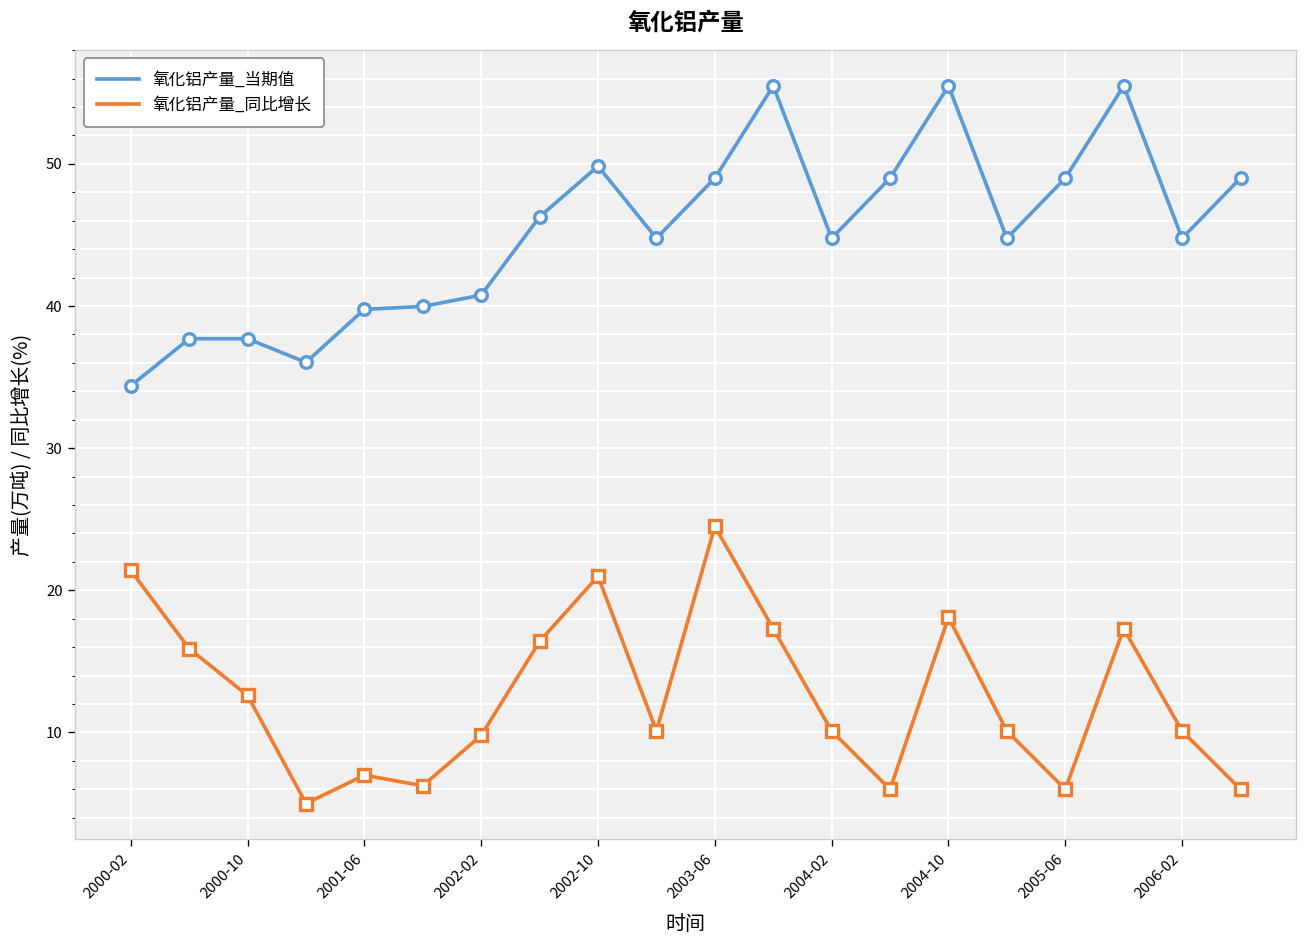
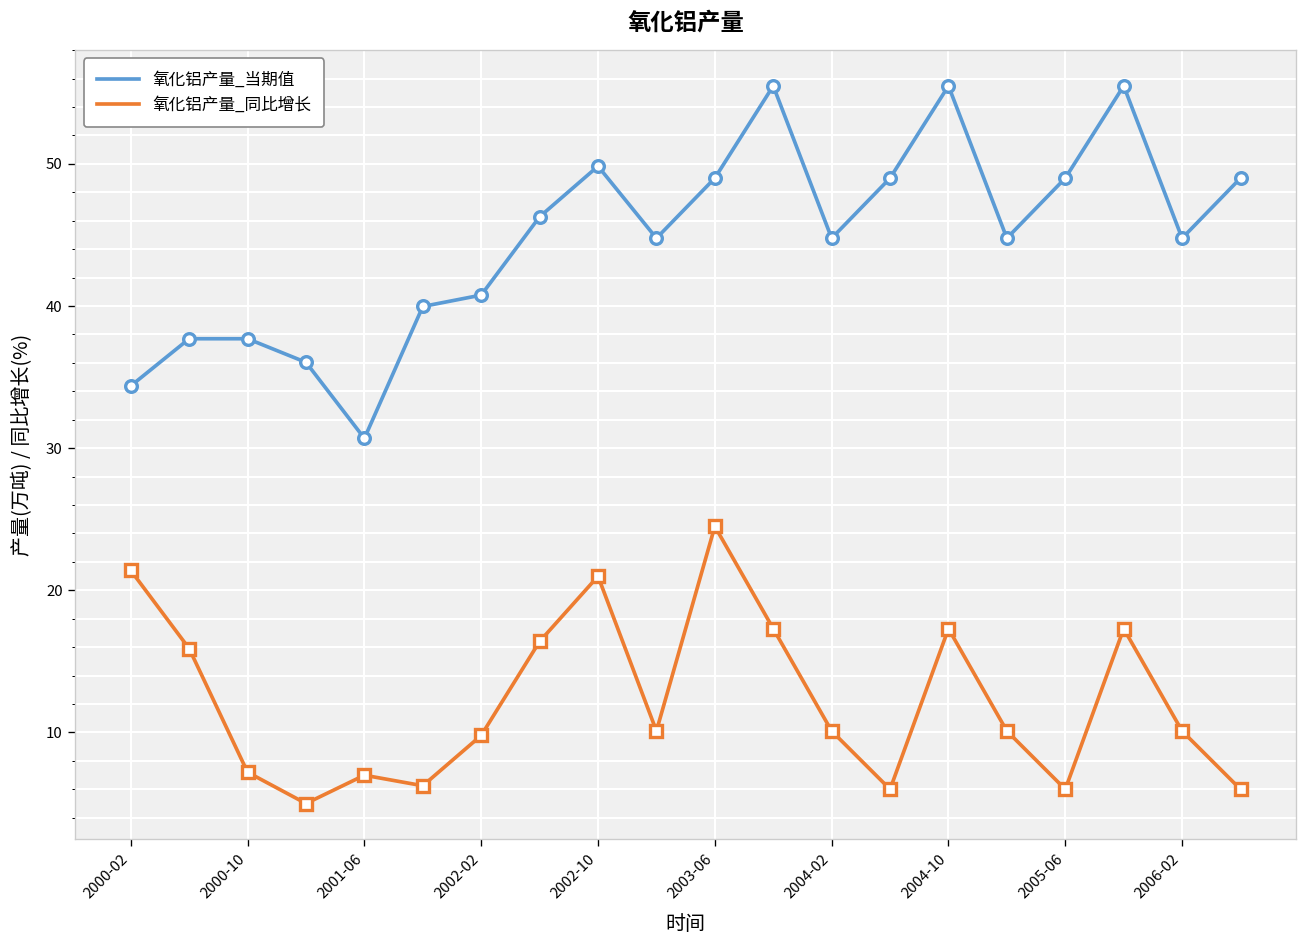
氧化铝产量_同比增长, 2000-10: 12.6 -> 7.2
氧化铝产量_当期值, 2001-06: 39.8 -> 30.7
氧化铝产量_同比增长, 2004-10: 18.1 -> 17.3
